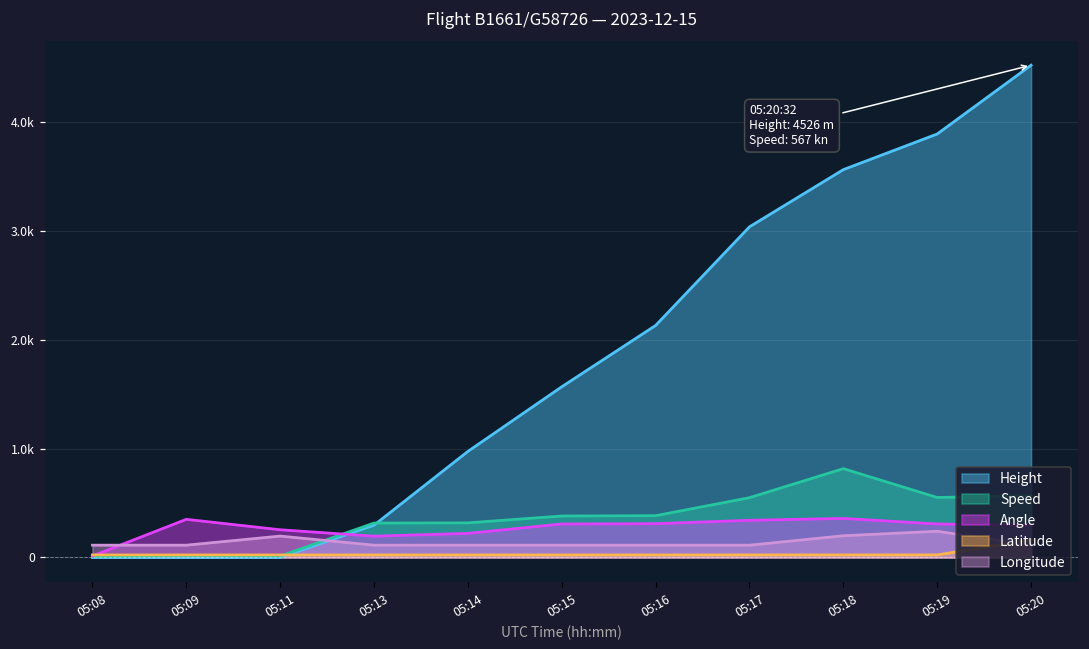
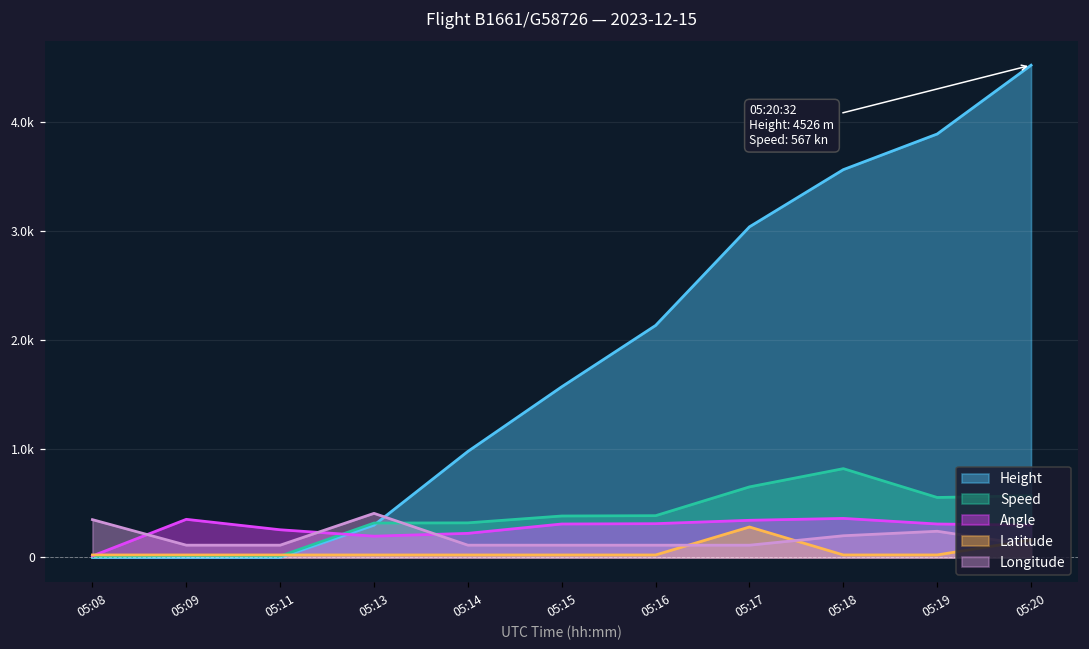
Longitude, 05:08: 100 -> 300
Longitude, 05:11: 200 -> 100
Longitude, 05:13: 100 -> 400
Speed, 05:17: 550 -> 650
Latitude, 05:17: 0 -> 300
